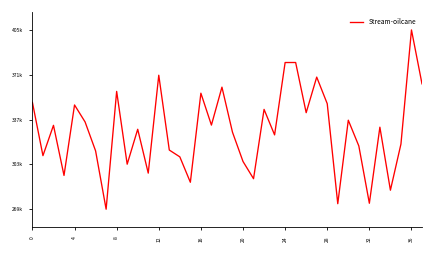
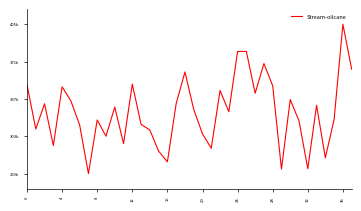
8: 358000 -> 318000
12: 370000 -> 350000
16: 357000 -> 279000
